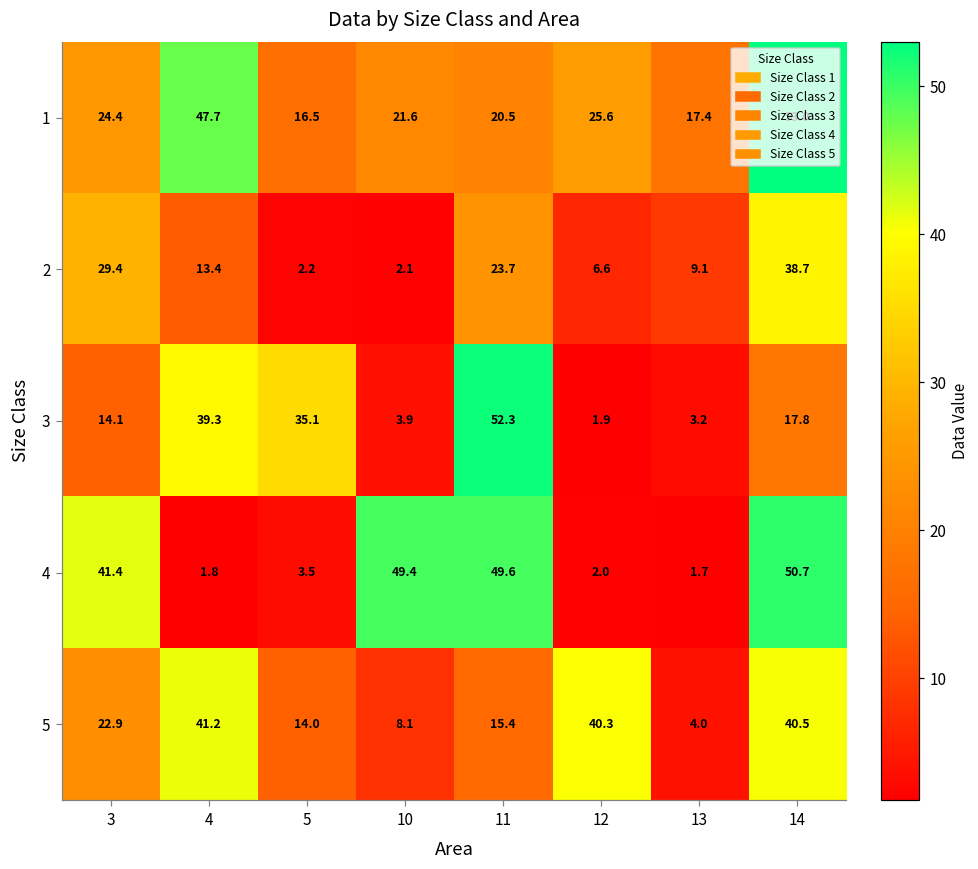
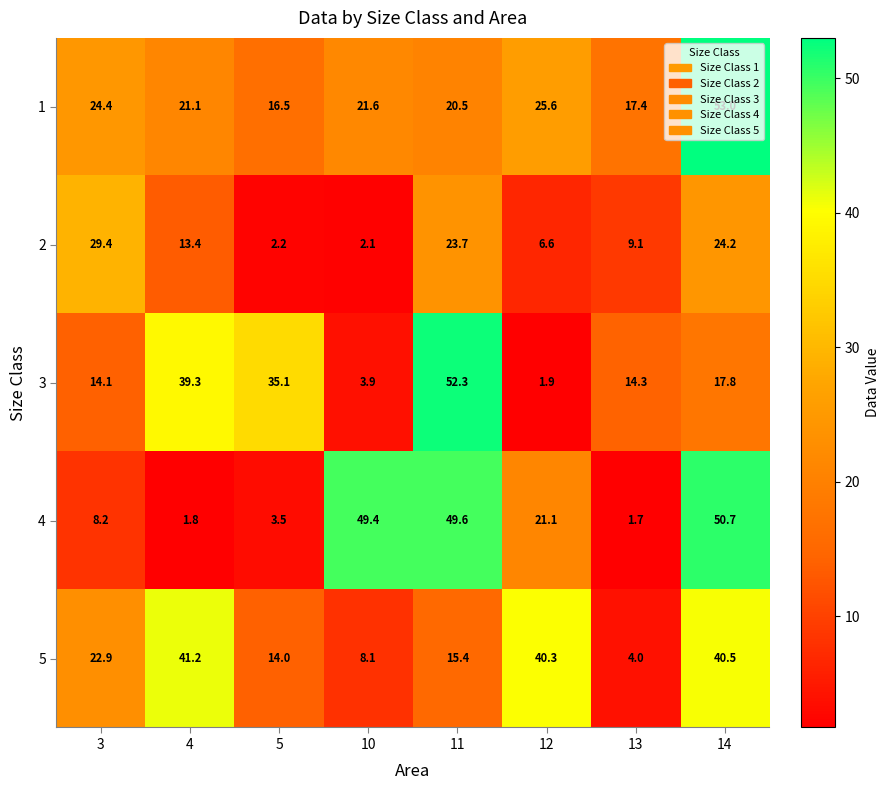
1, 4: 47.7 -> 21.1
2, 14: 38.7 -> 24.2
3, 13: 3.2 -> 14.3
4, 3: 41.4 -> 8.2
4, 12: 2.0 -> 21.1
